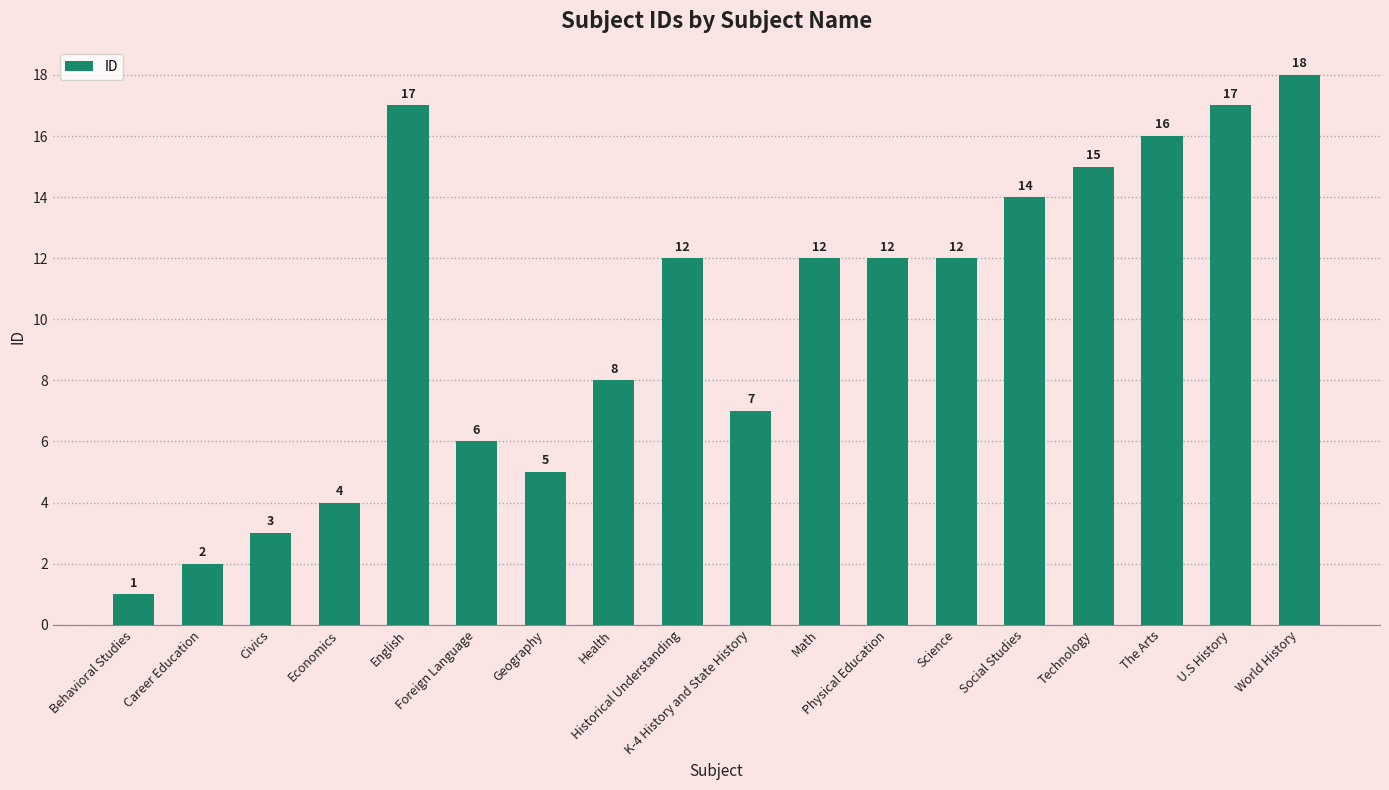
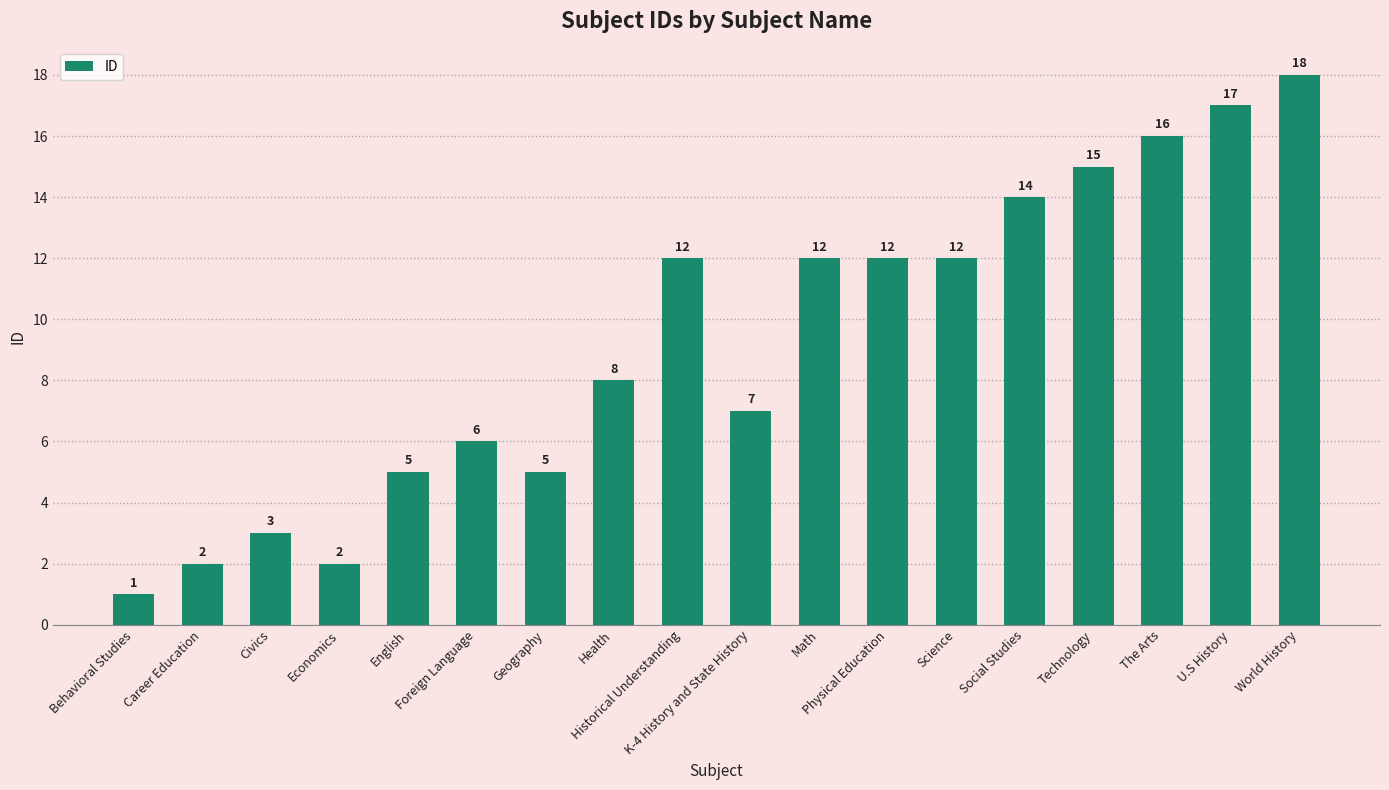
Economics: 4 -> 2
English: 17 -> 5
